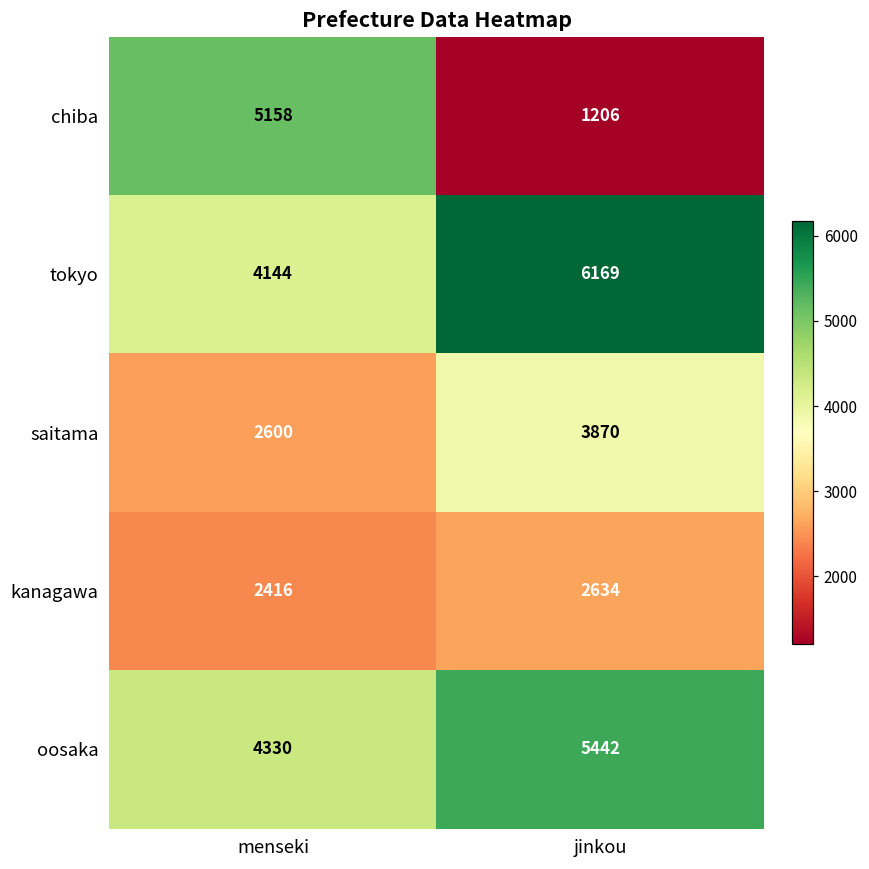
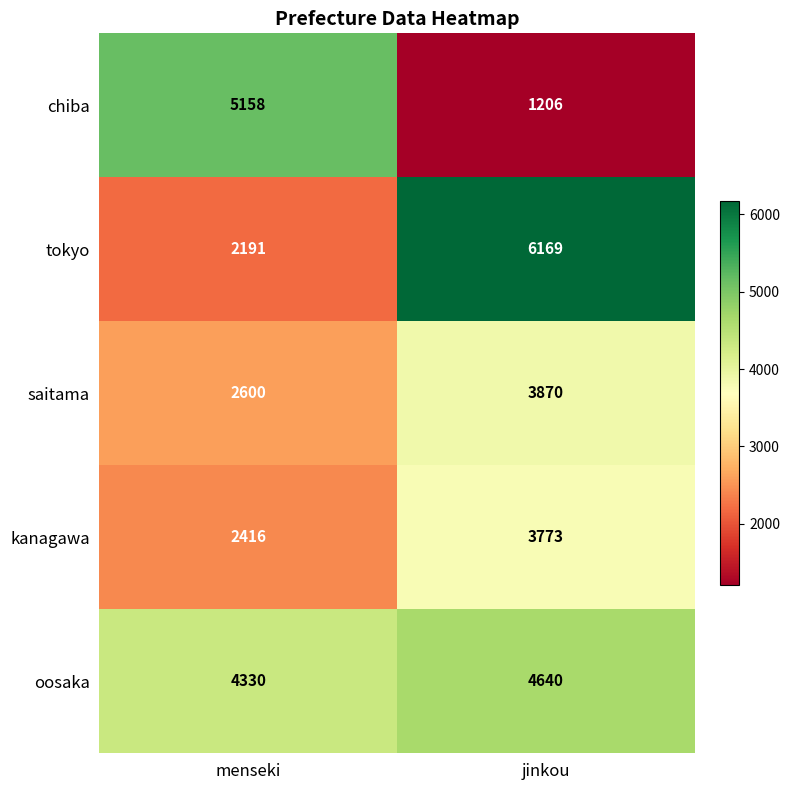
tokyo, menseki: 4144 -> 2191
kanagawa, jinkou: 2634 -> 3773
oosaka, jinkou: 5442 -> 4640
